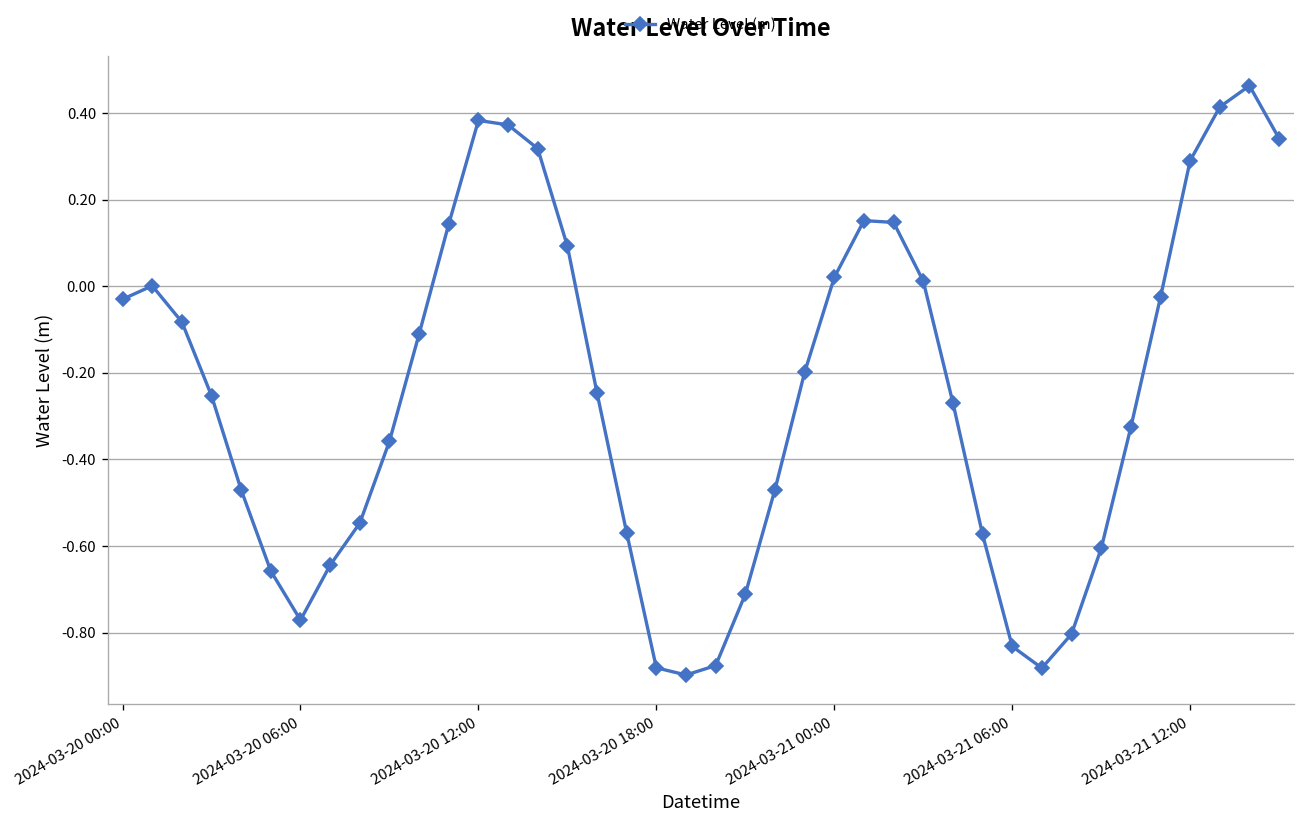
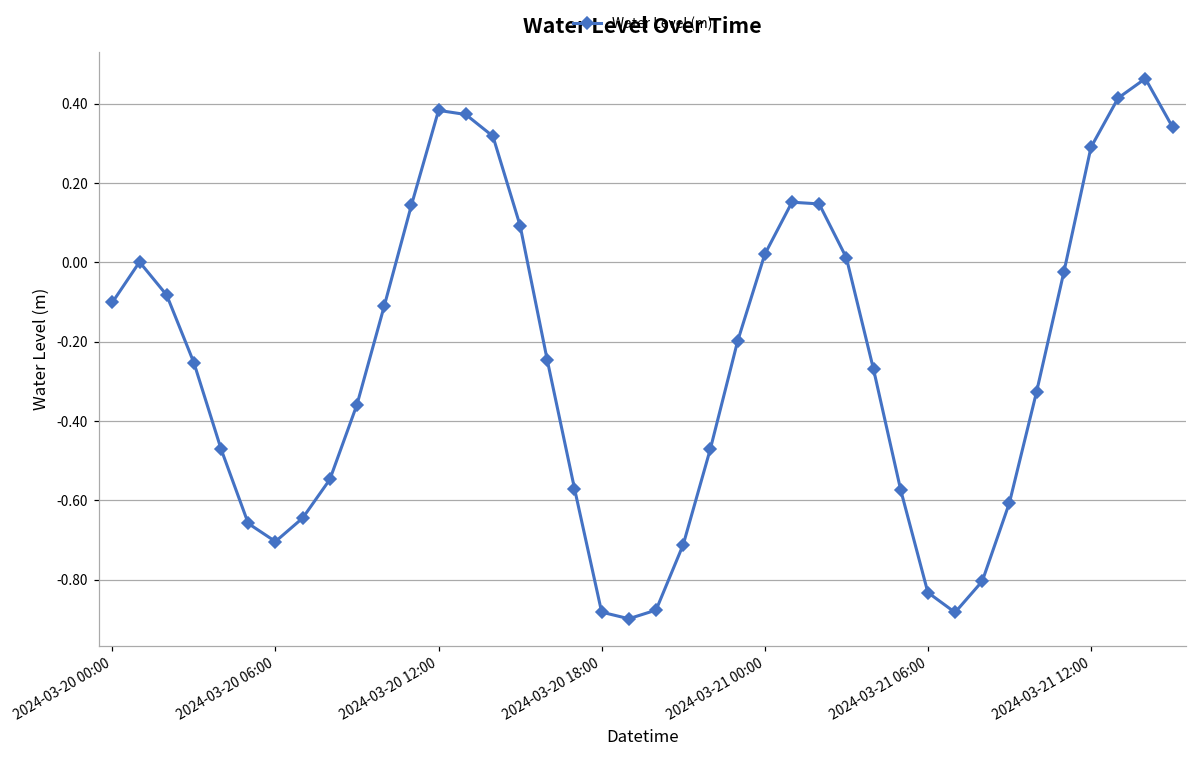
2024-03-20 00:00: -0.03 -> -0.10
2024-03-20 06:00: -0.77 -> -0.70
